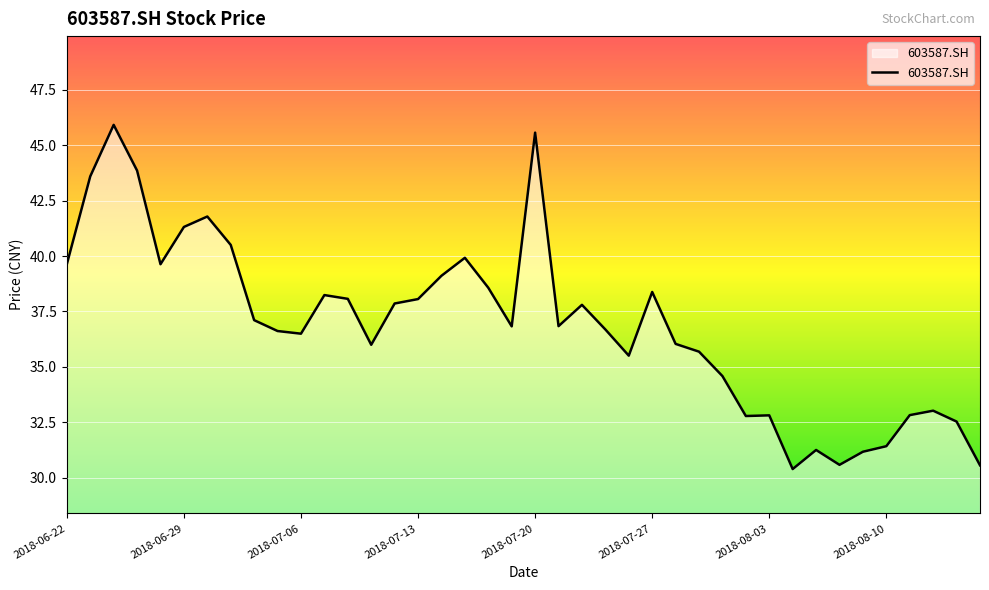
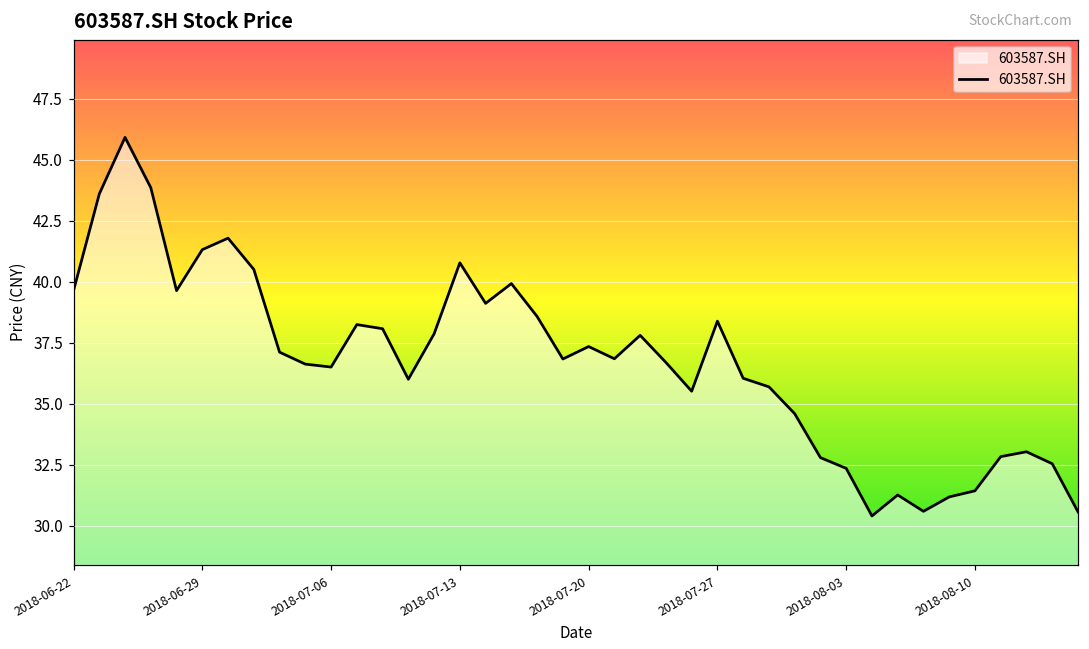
2018-07-13: 38.1 -> 40.8
2018-07-20: 45.6 -> 37.3
2018-08-03: 32.8 -> 32.4
